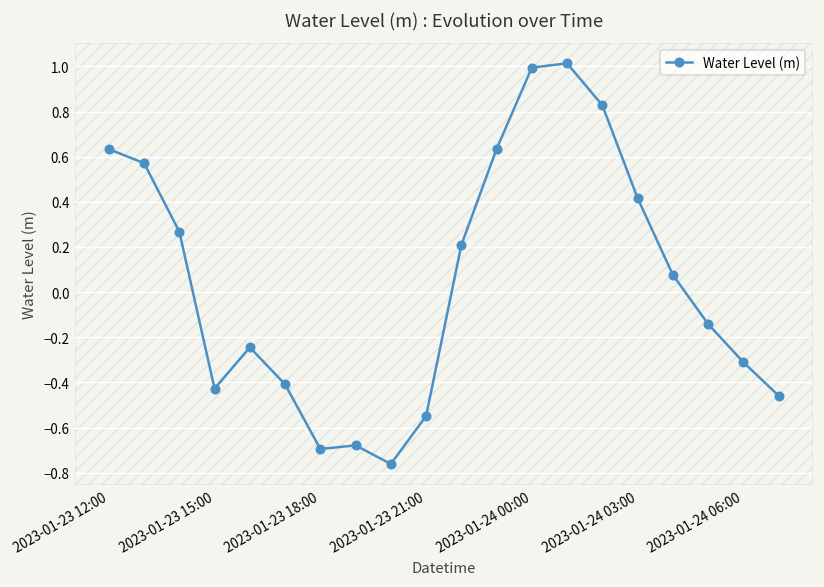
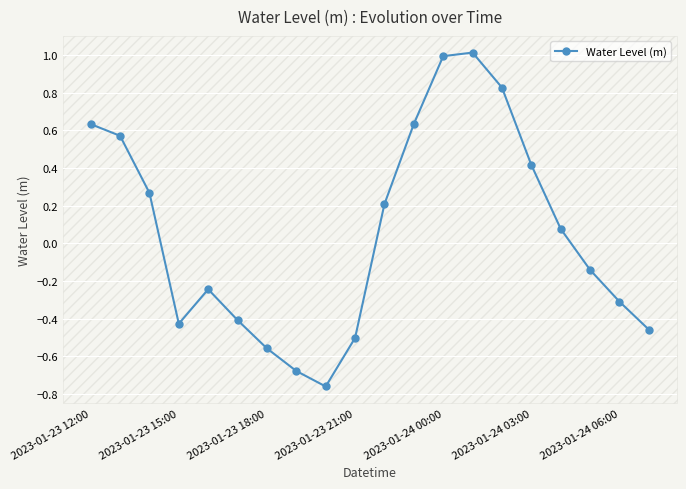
2023-01-23 18:00: -0.69 -> -0.56
2023-01-23 21:00: -0.55 -> -0.50
